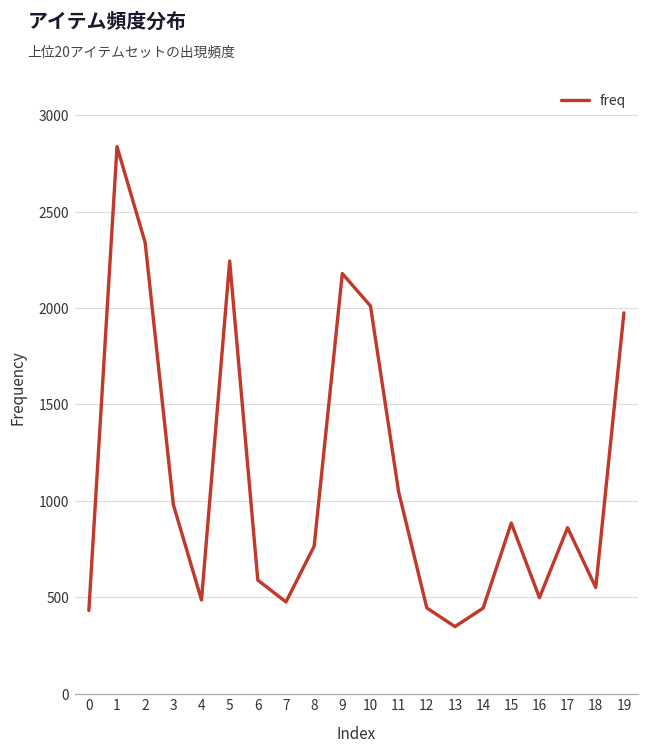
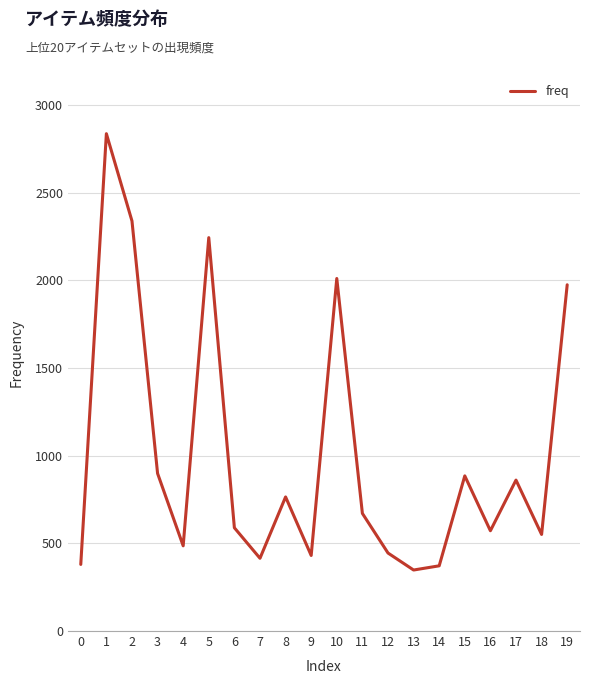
0: 430 -> 380
3: 980 -> 900
7: 480 -> 420
9: 2180 -> 430
11: 1050 -> 670
14: 440 -> 370
16: 500 -> 570
